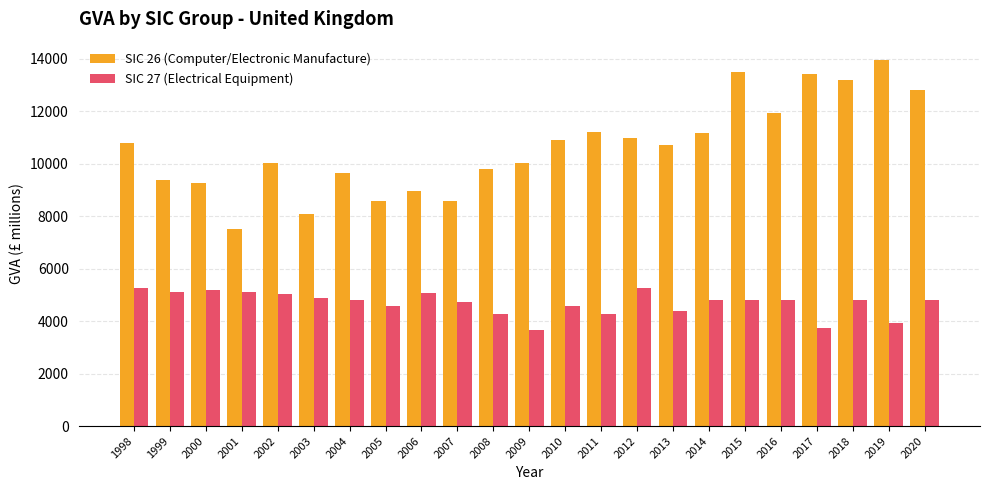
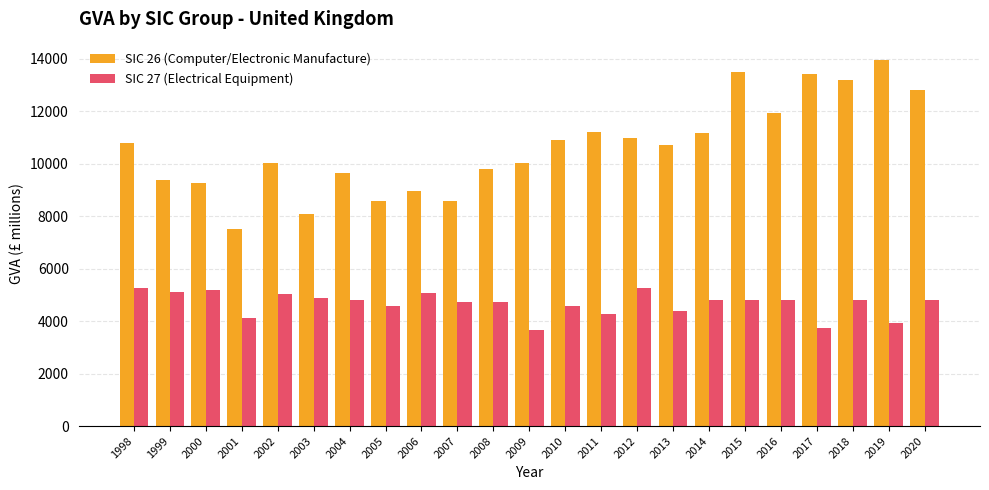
SIC 27 (Electrical Equipment), 2001: 5100 -> 4100
SIC 27 (Electrical Equipment), 2008: 4300 -> 4700
